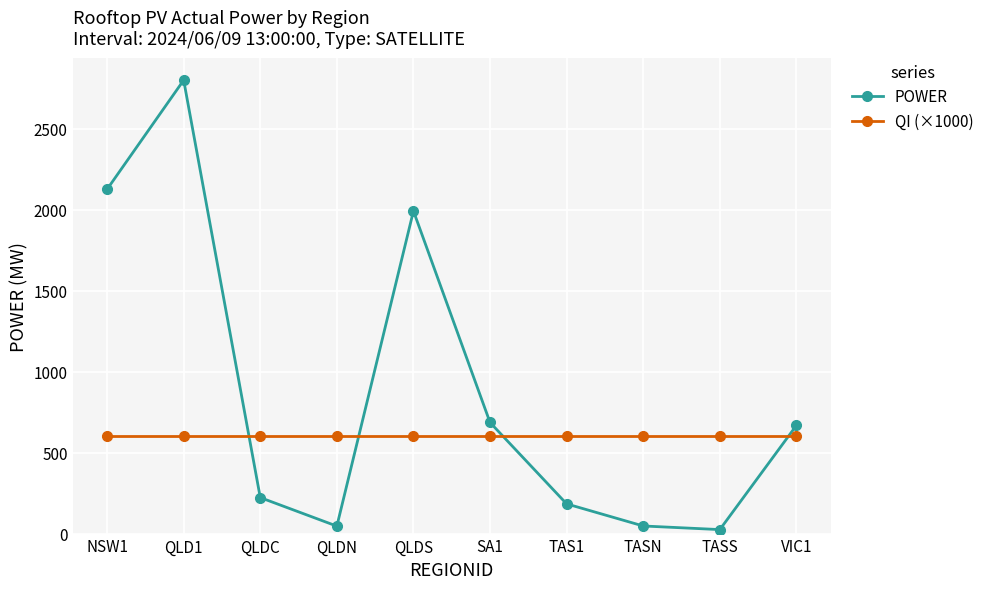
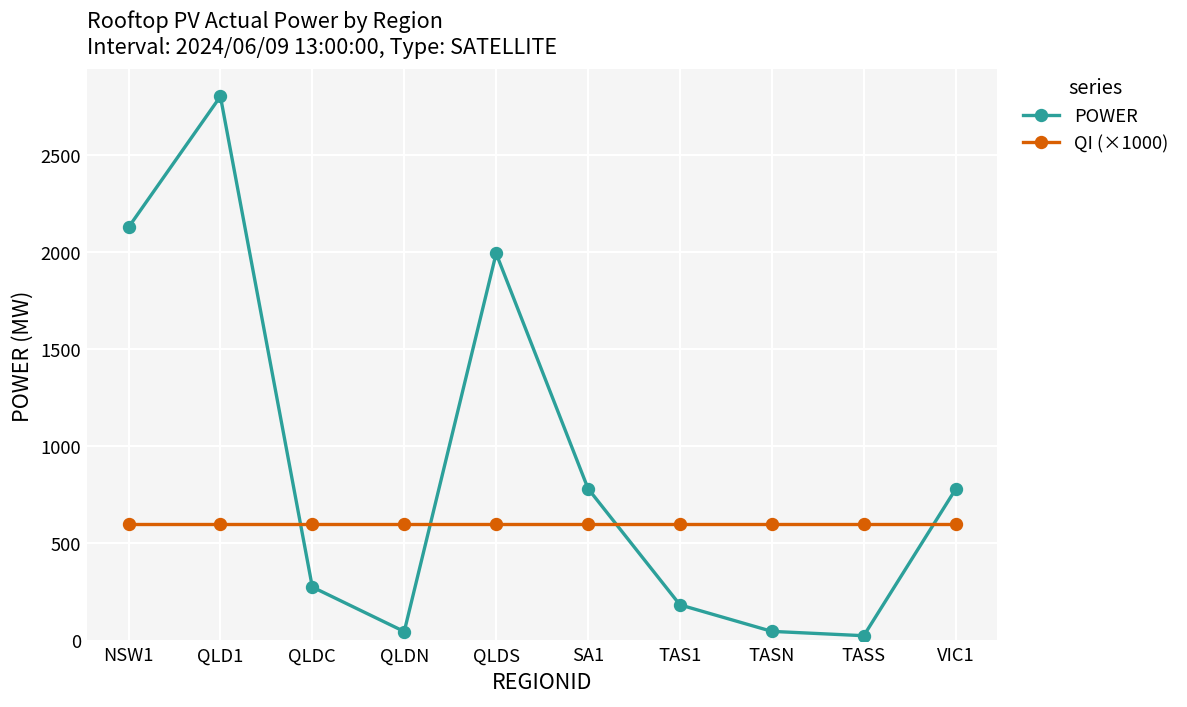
POWER, QLDC: 220 -> 280
POWER, SA1: 690 -> 780
POWER, VIC1: 670 -> 780
